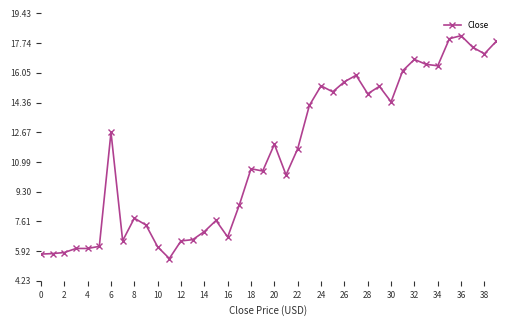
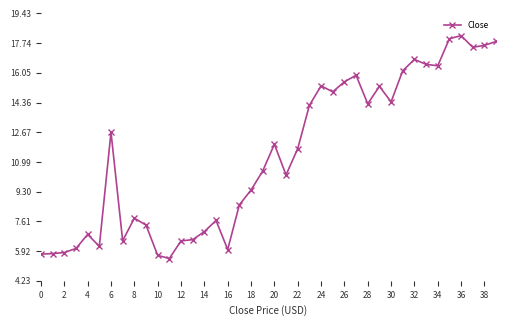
4: 6.1 -> 6.9
10: 6.2 -> 5.7
16: 6.7 -> 6.0
18: 10.6 -> 9.4
28: 14.9 -> 14.3
38: 17.1 -> 17.6
